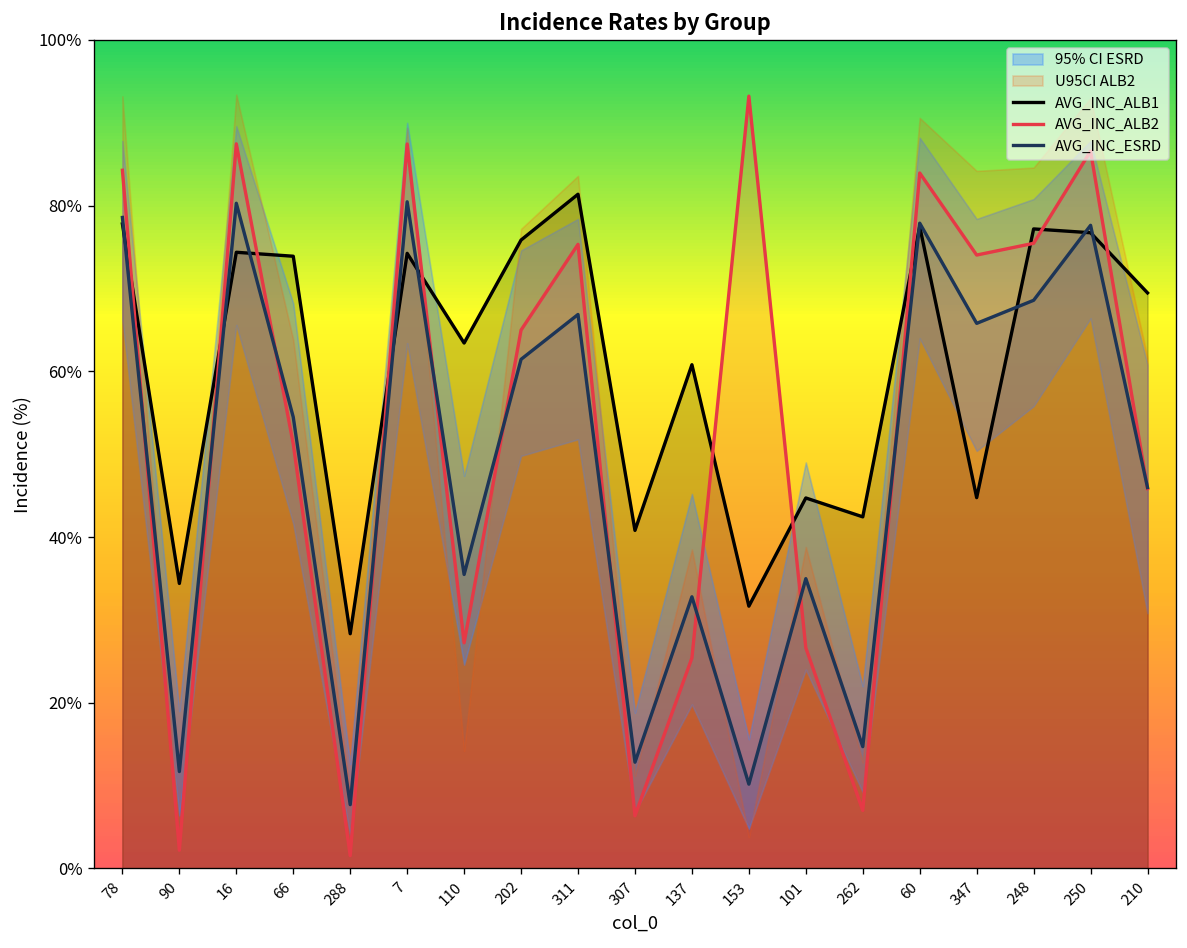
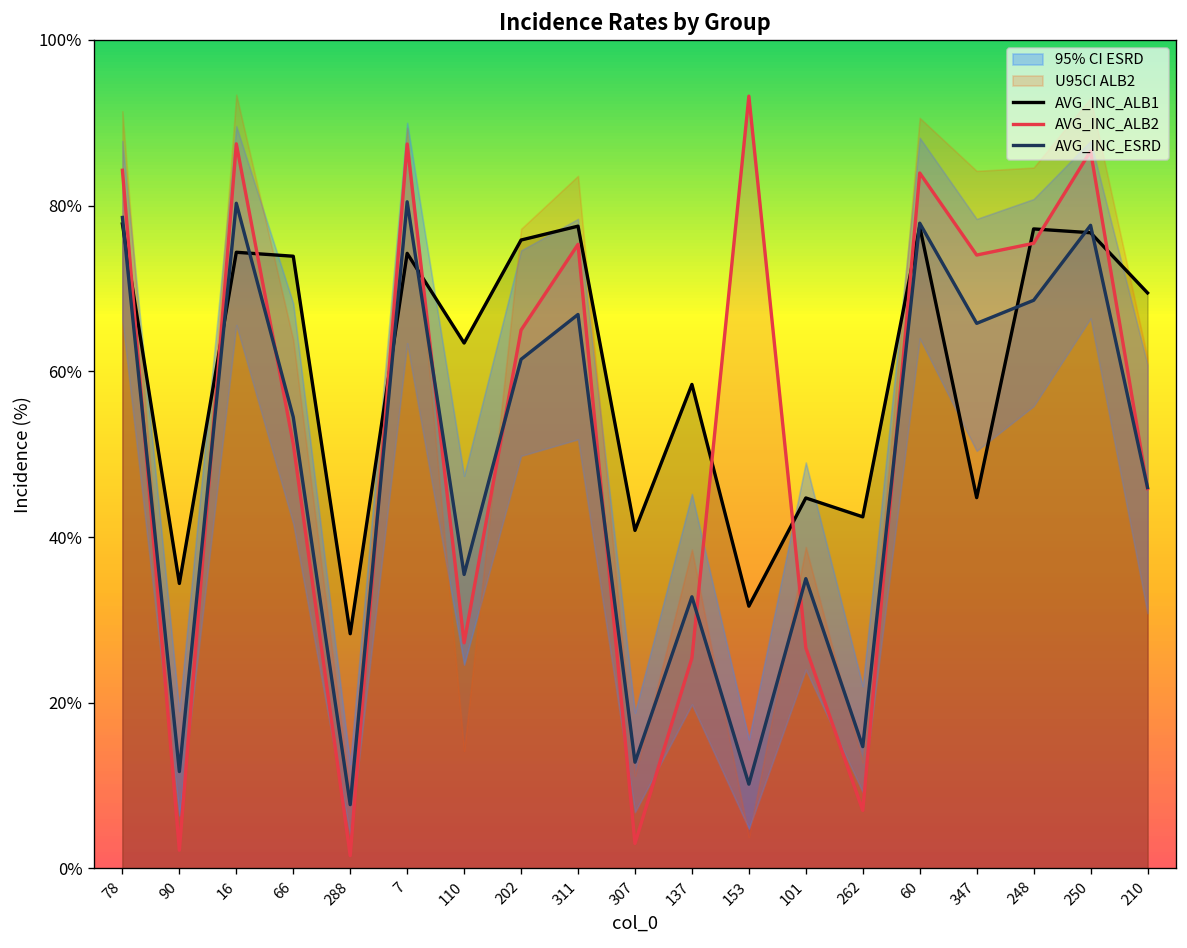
U95CI ALB2, 78: 93% -> 91%
AVG_INC_ALB1, 311: 81% -> 78%
AVG_INC_ALB2, 307: 6% -> 3%
AVG_INC_ALB1, 137: 61% -> 58%
